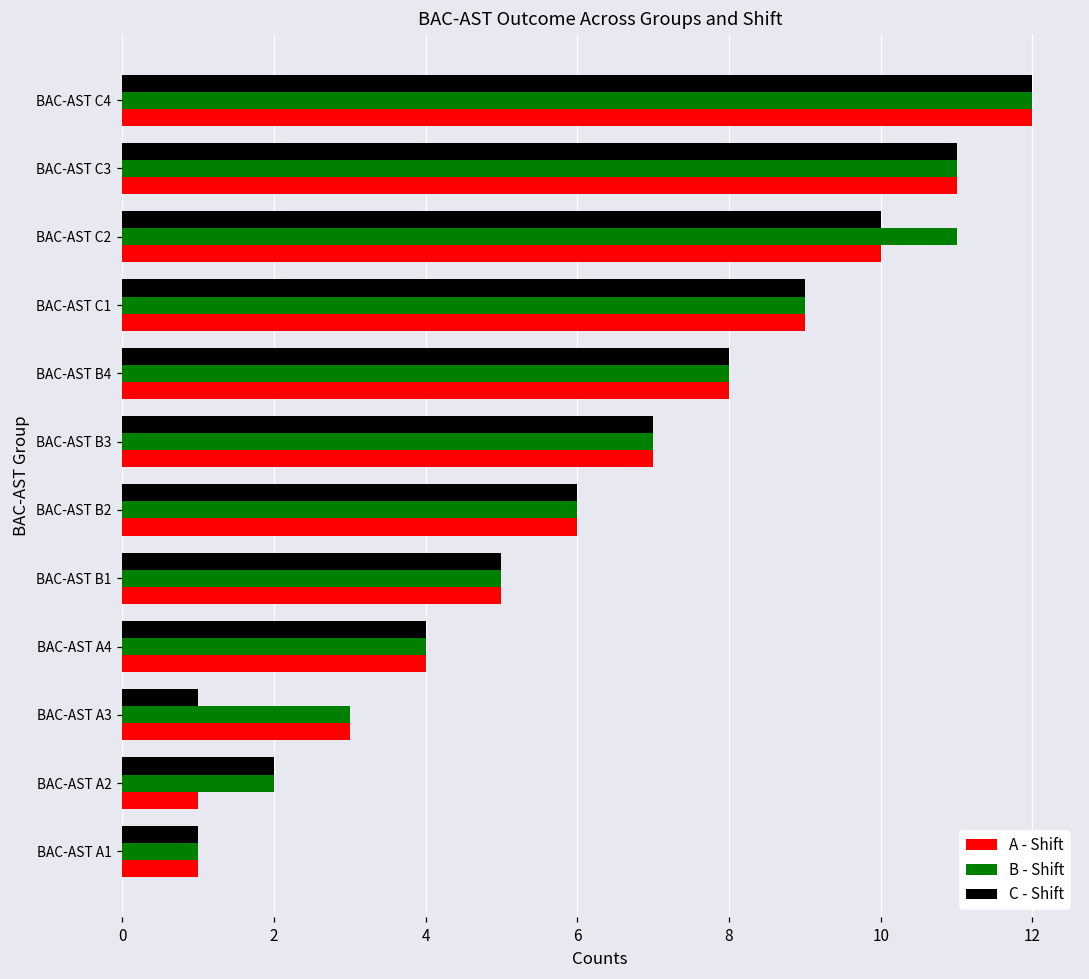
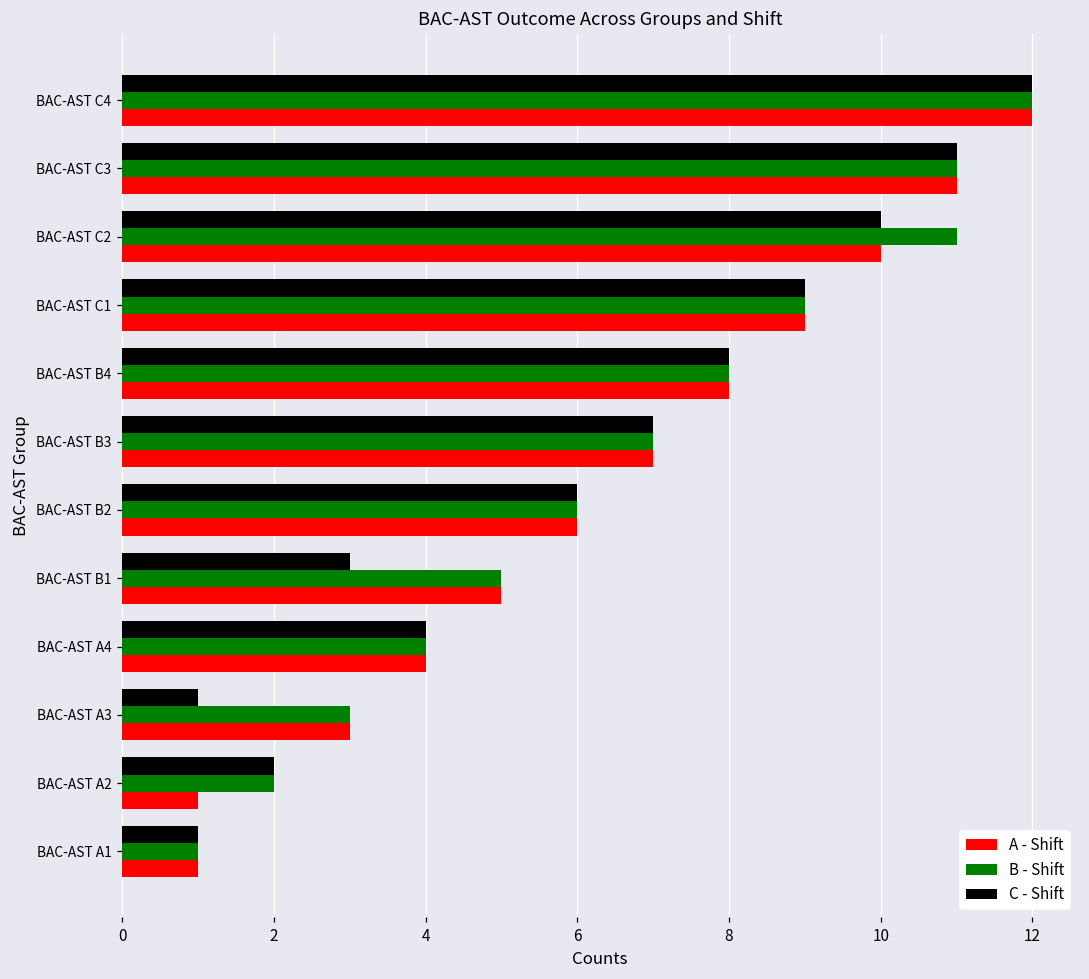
C - Shift, BAC-AST B1: 5 -> 3
